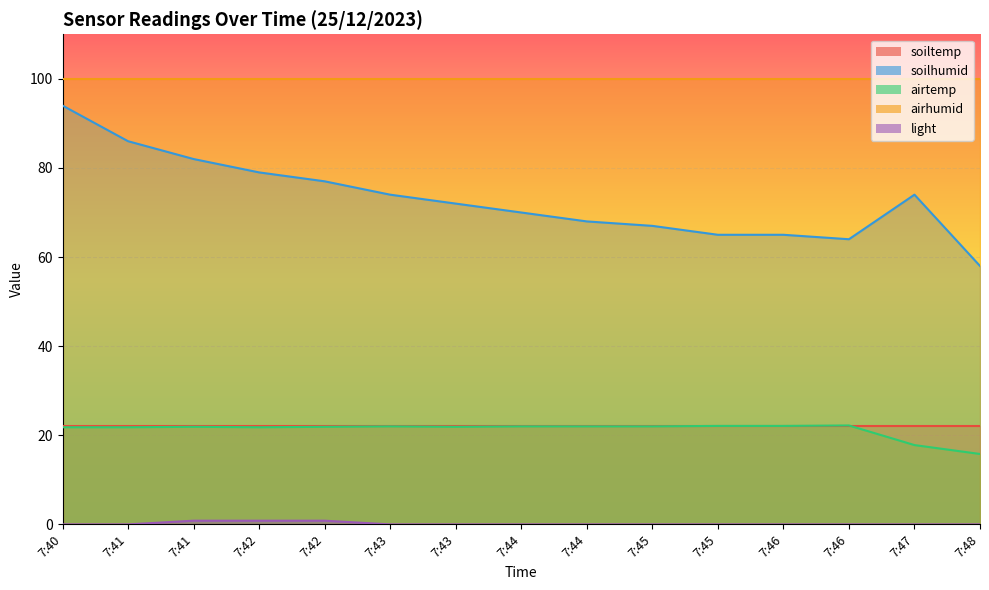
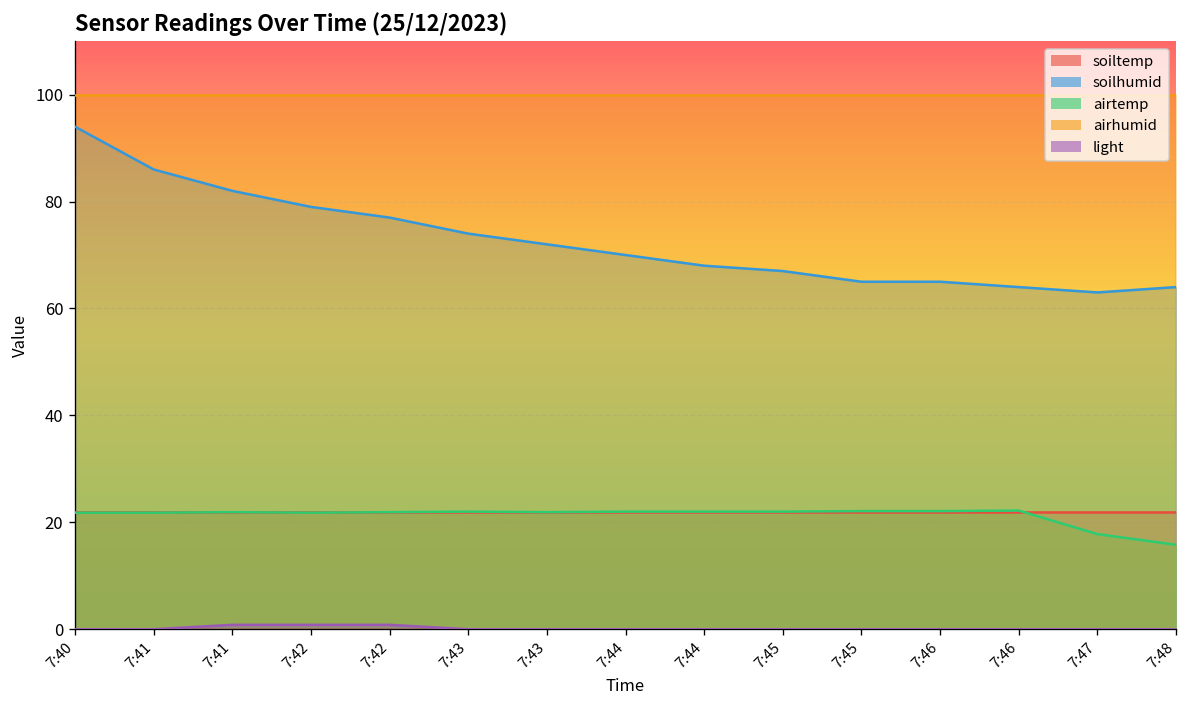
soilhumid, 7:47: 74 -> 63
soilhumid, 7:48: 58 -> 64
